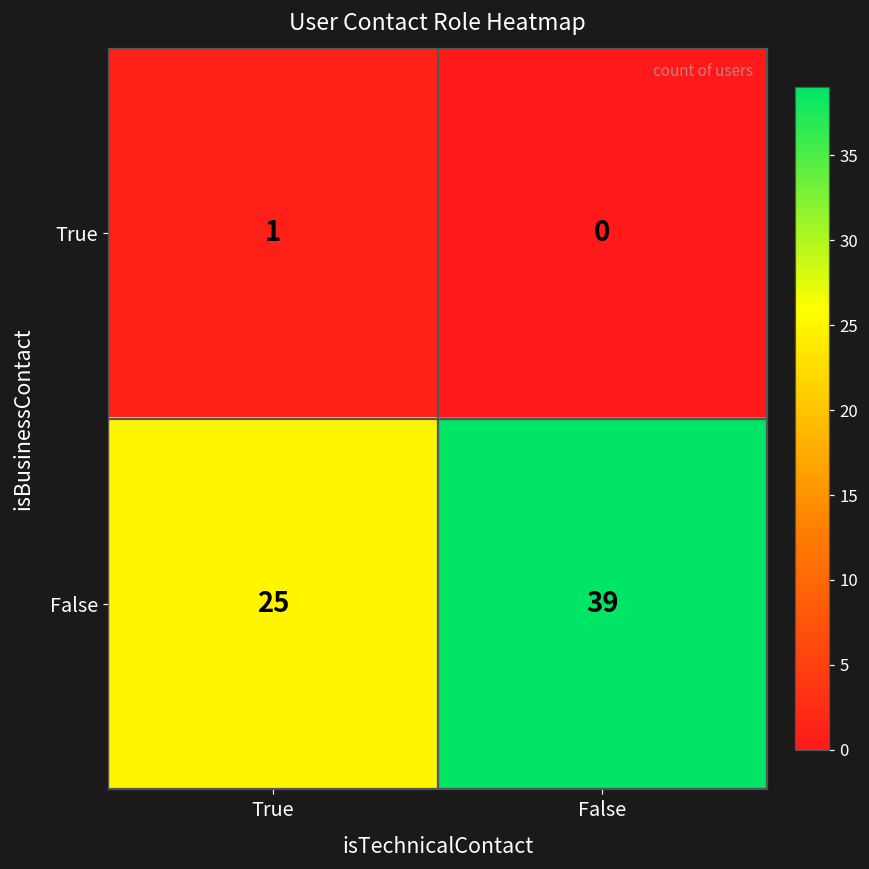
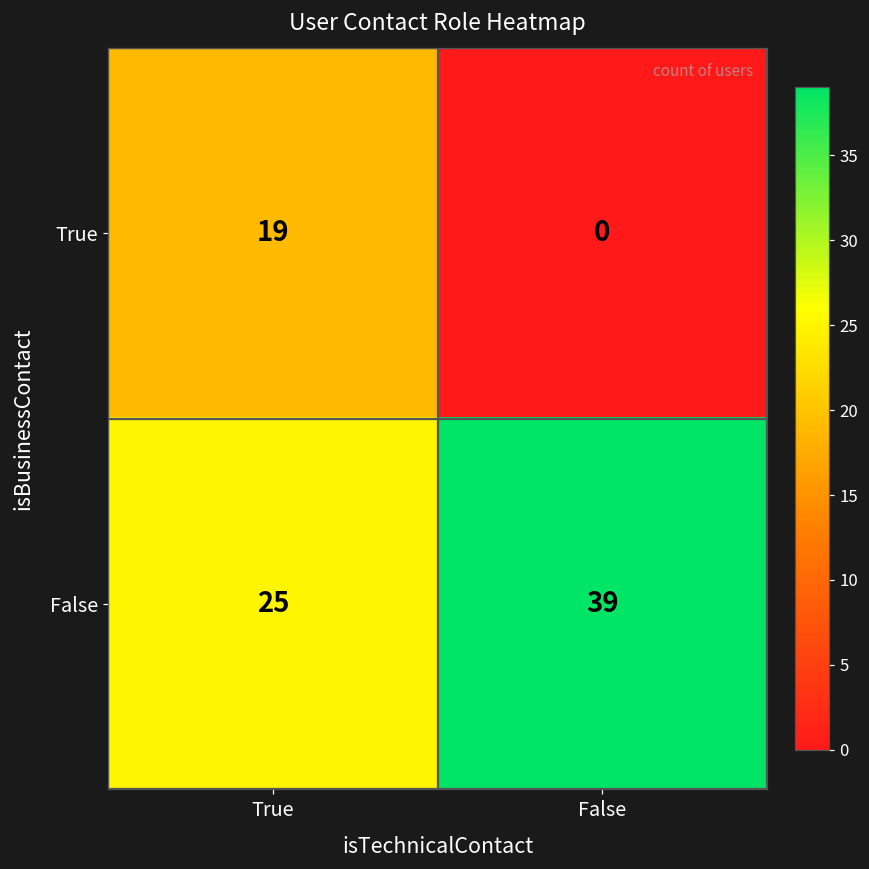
True, True: 1 -> 19
